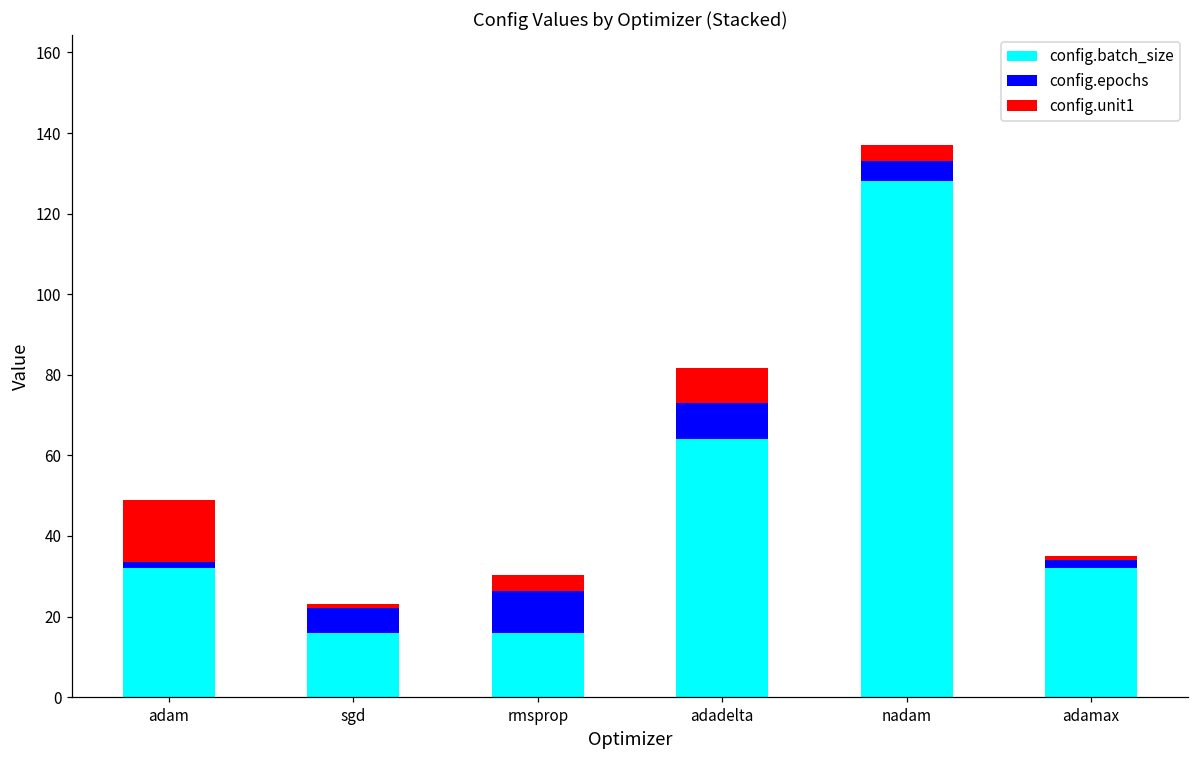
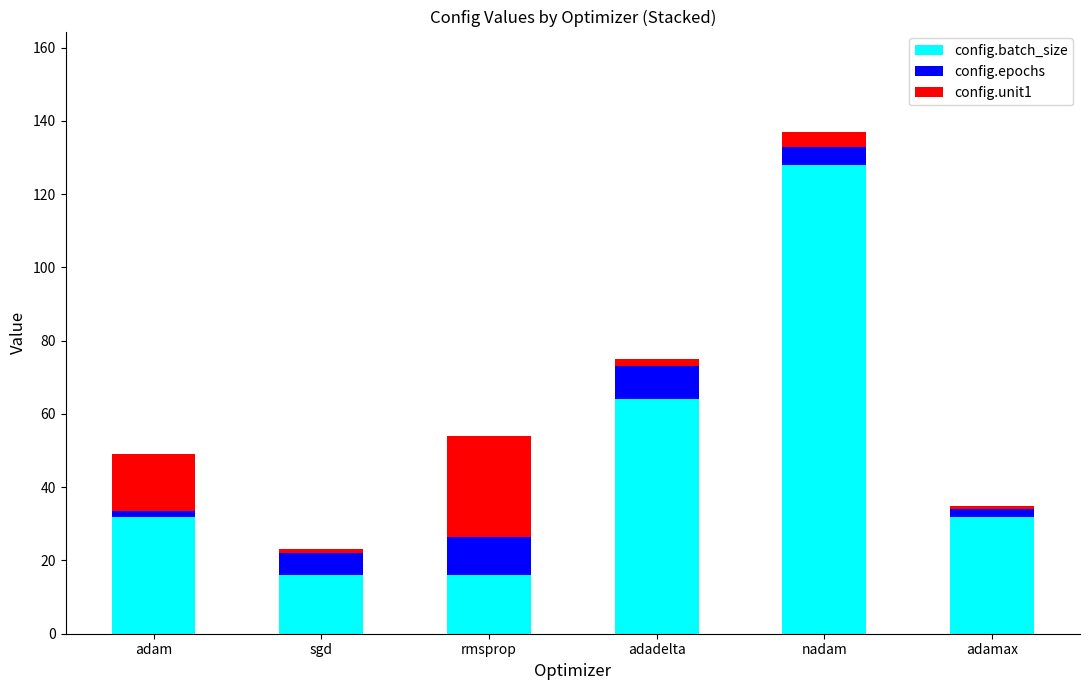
config.unit1, rmsprop: 4 -> 28
config.unit1, adadelta: 9 -> 2
